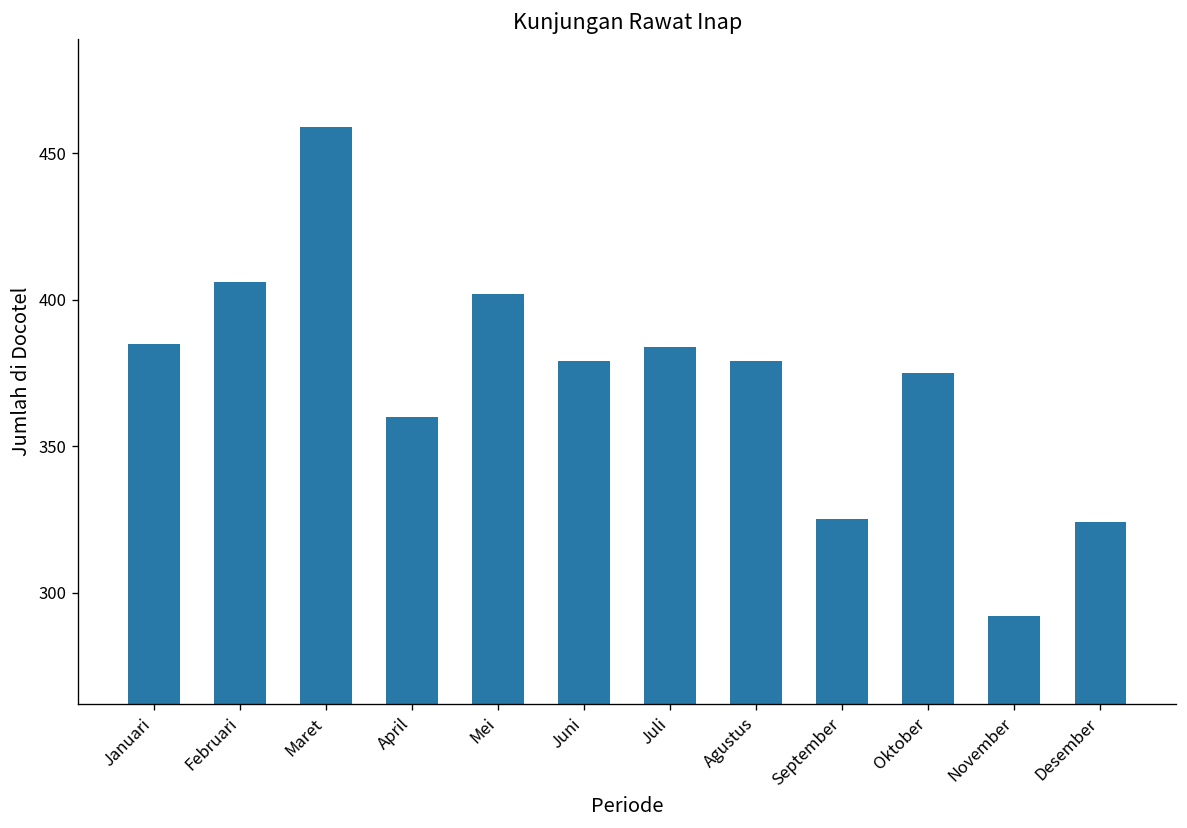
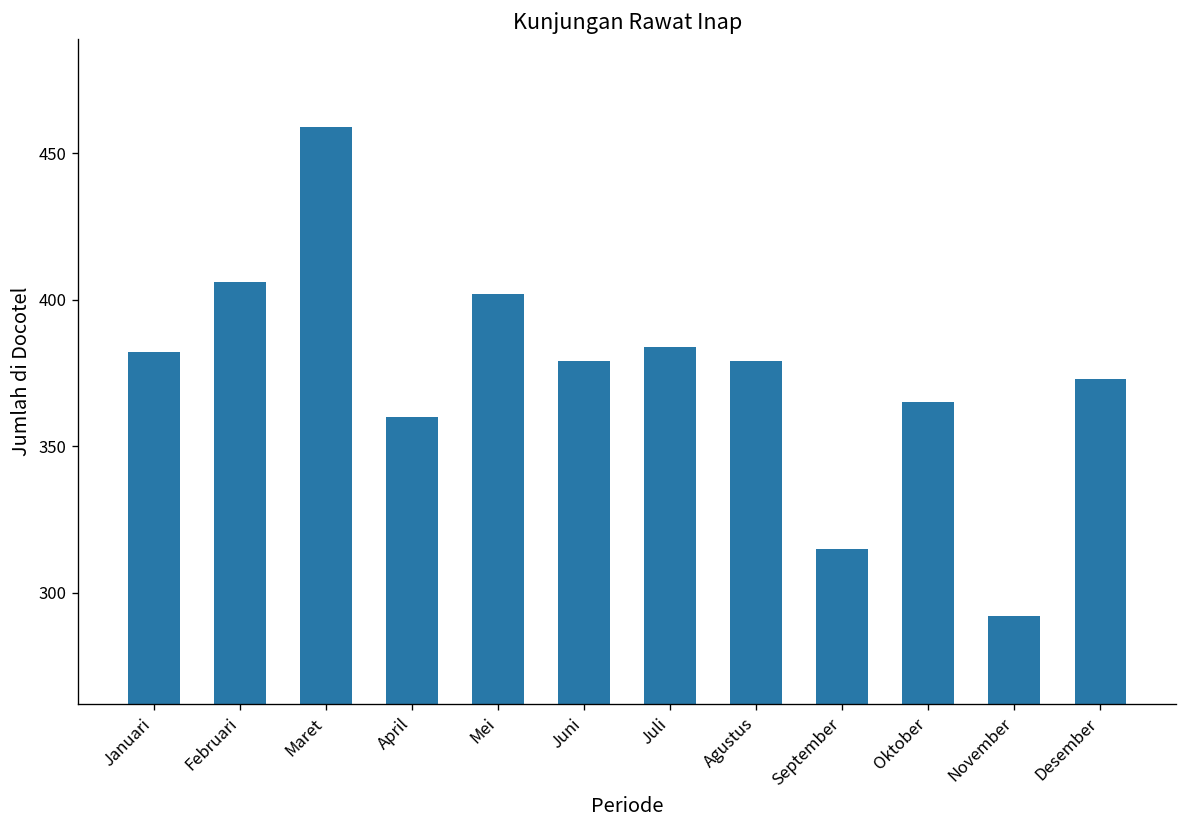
Januari: 385 -> 382
September: 325 -> 315
Oktober: 375 -> 365
Desember: 324 -> 373
